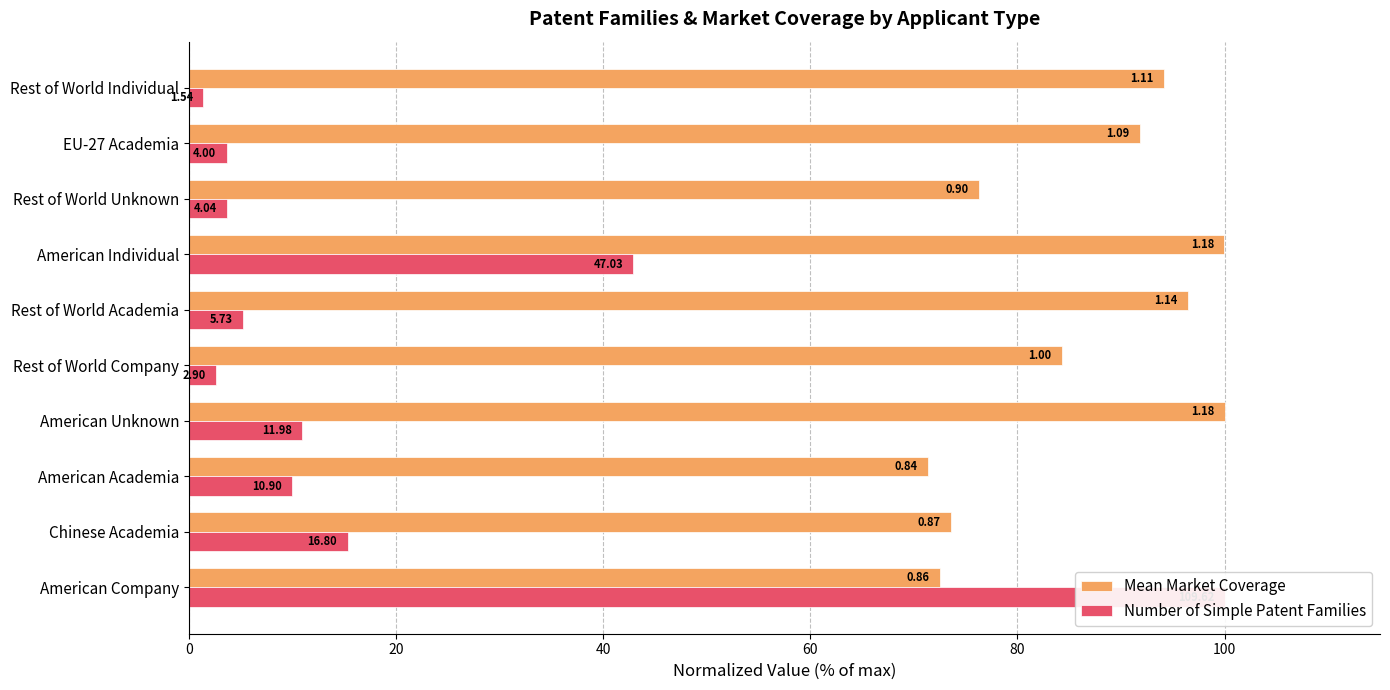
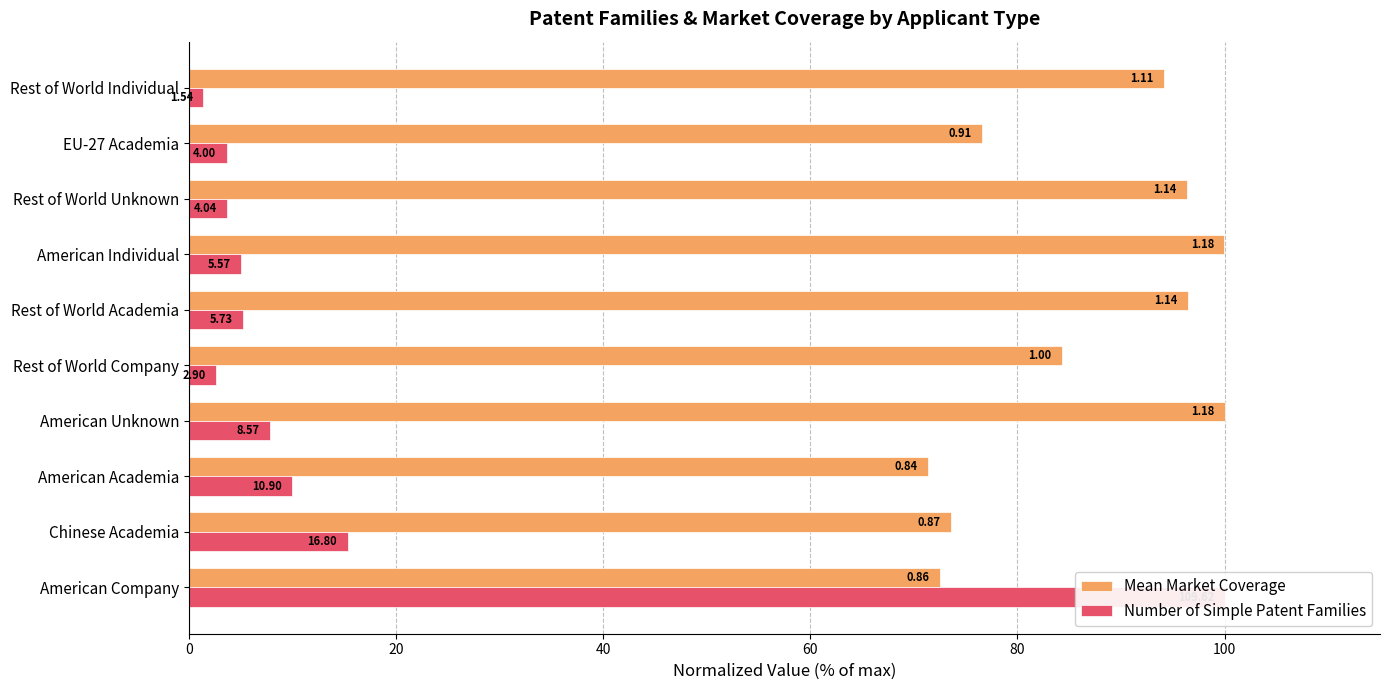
Mean Market Coverage, EU-27 Academia: 1.09 -> 0.91
Mean Market Coverage, Rest of World Unknown: 0.90 -> 1.14
Number of Simple Patent Families, American Individual: 47.03 -> 5.57
Number of Simple Patent Families, American Unknown: 11.98 -> 8.57
